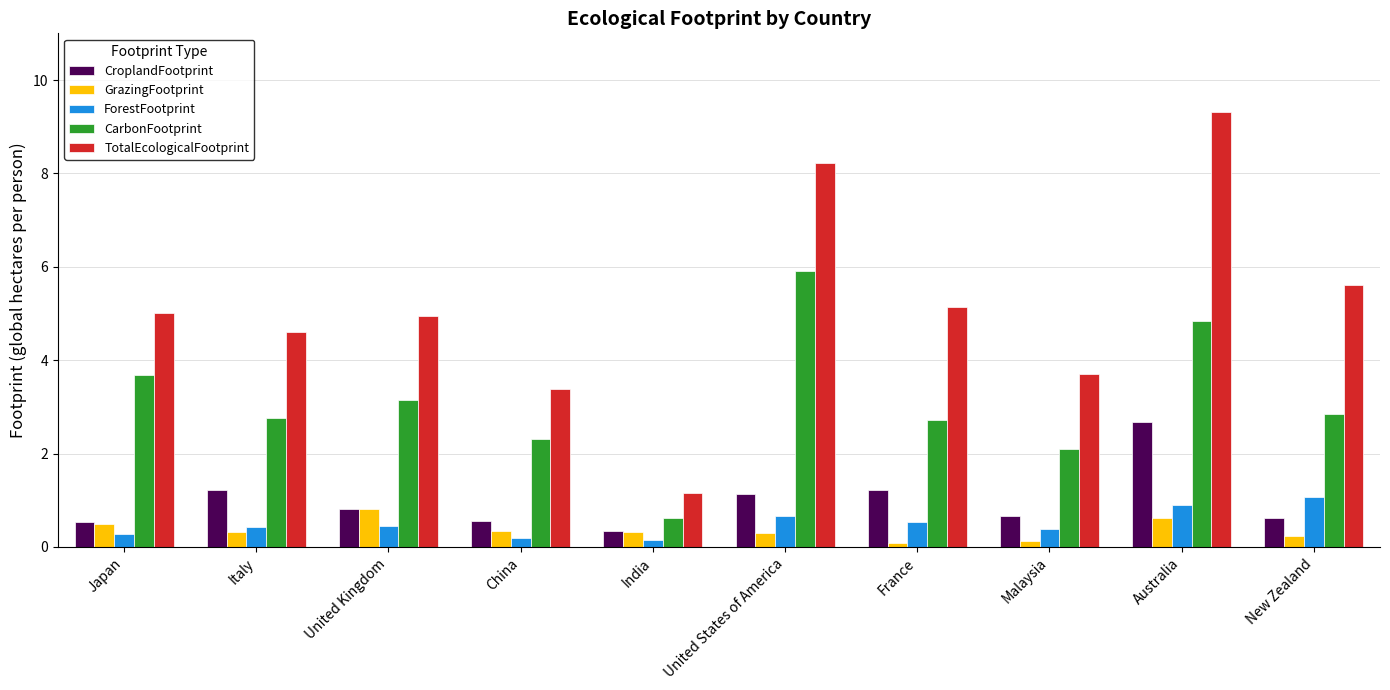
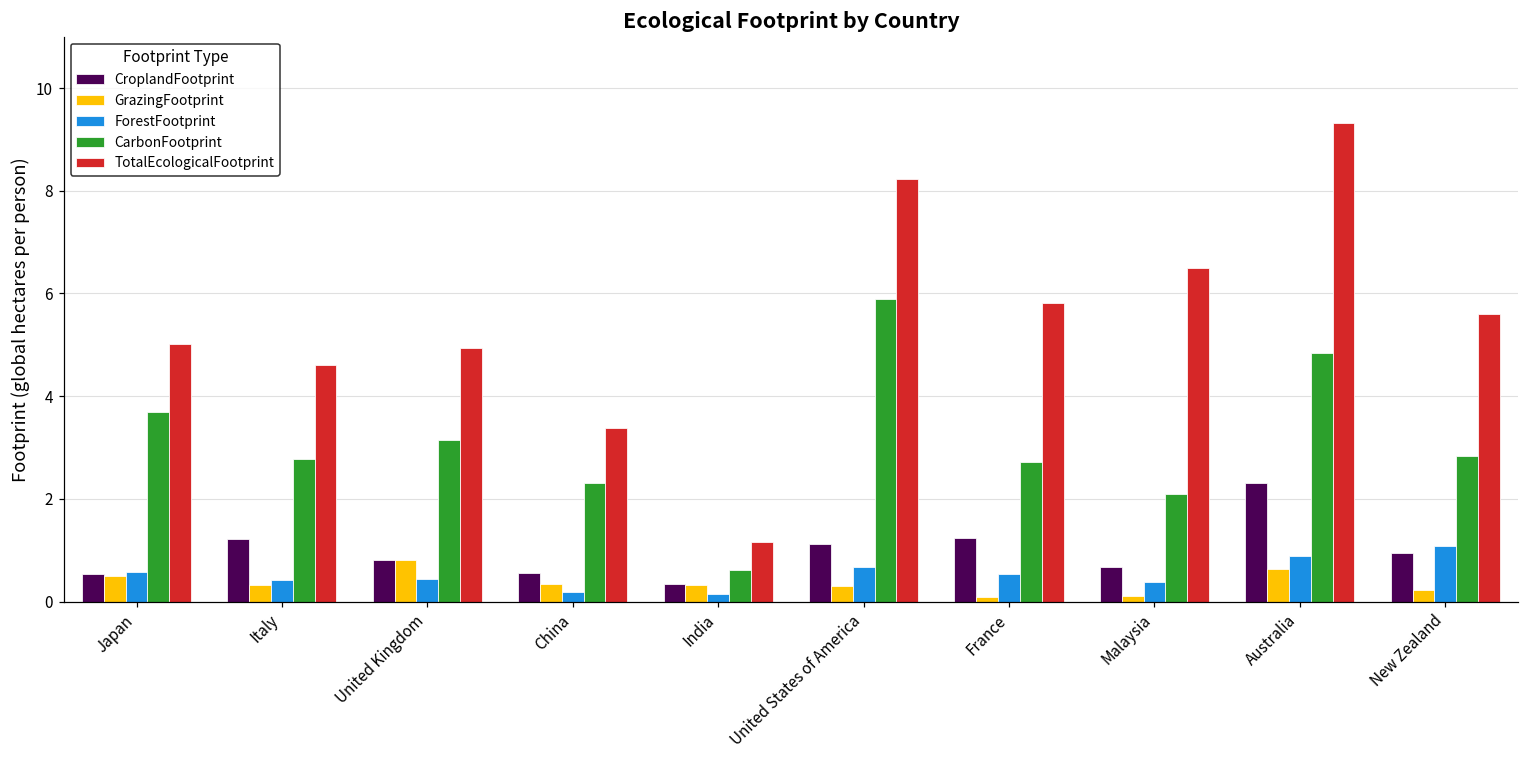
ForestFootprint, Japan: 0.3 -> 0.6
TotalEcologicalFootprint, France: 5.1 -> 5.8
TotalEcologicalFootprint, Malaysia: 3.7 -> 6.5
CroplandFootprint, Australia: 2.7 -> 2.3
CroplandFootprint, New Zealand: 0.6 -> 0.9
